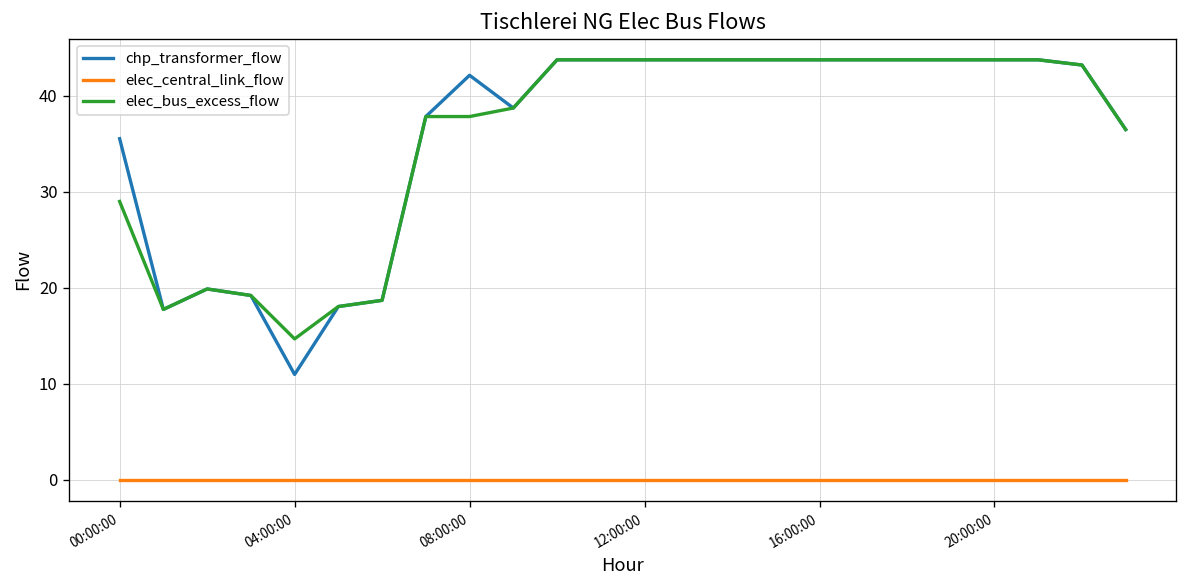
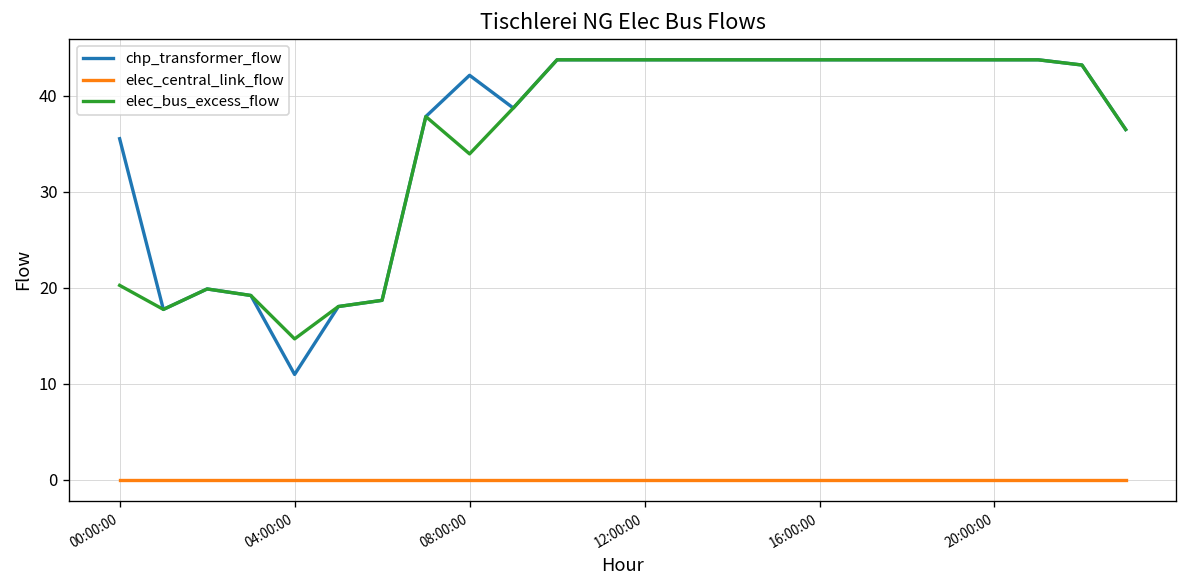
elec_bus_excess_flow, 00:00:00: 29 -> 20
elec_bus_excess_flow, 08:00:00: 38 -> 34
